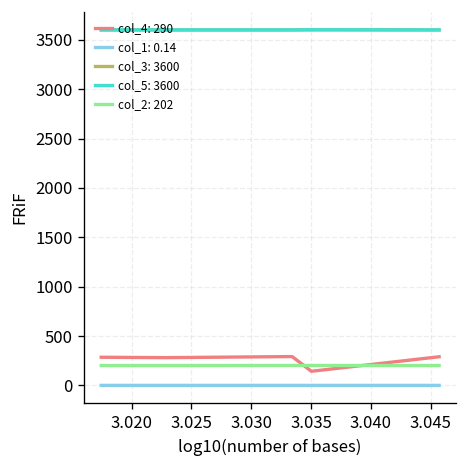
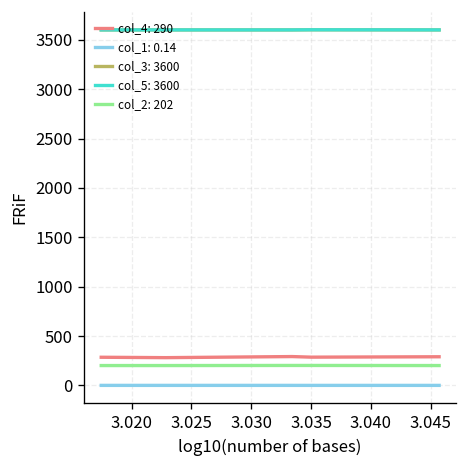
col_4: 290, 3.035: 100 -> 300
